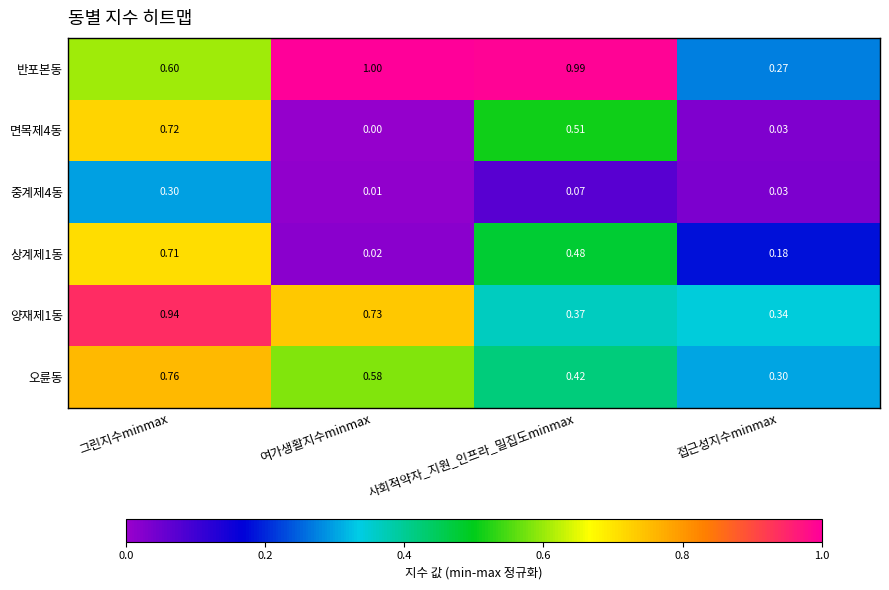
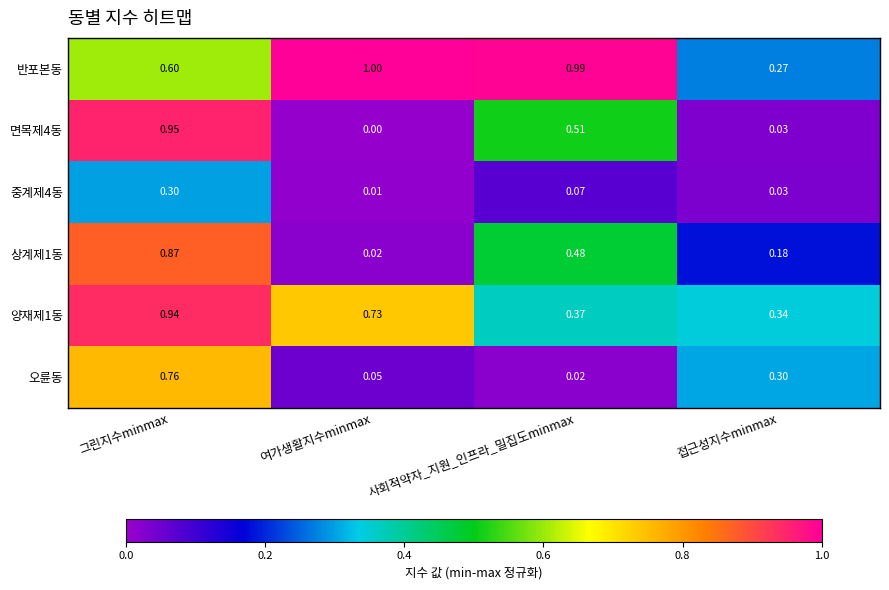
면목제4동, 그린지수minmax: 0.72 -> 0.95
상계제1동, 그린지수minmax: 0.71 -> 0.87
오륜동, 여가생활지수minmax: 0.58 -> 0.05
오륜동, 사회적약자_지원_인프라_밀집도minmax: 0.42 -> 0.02
